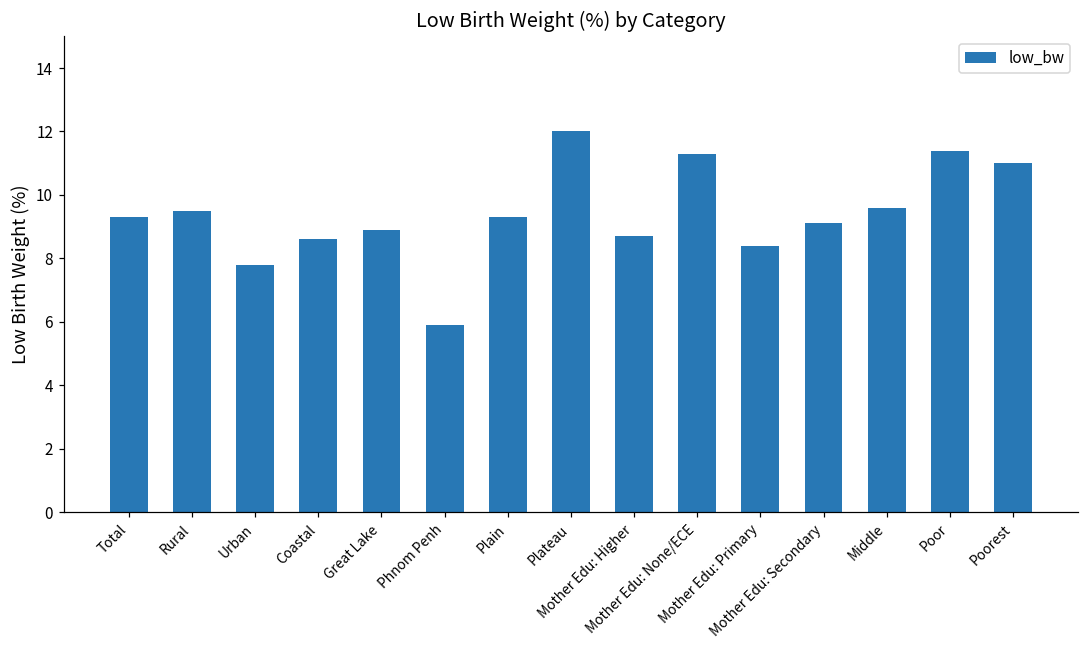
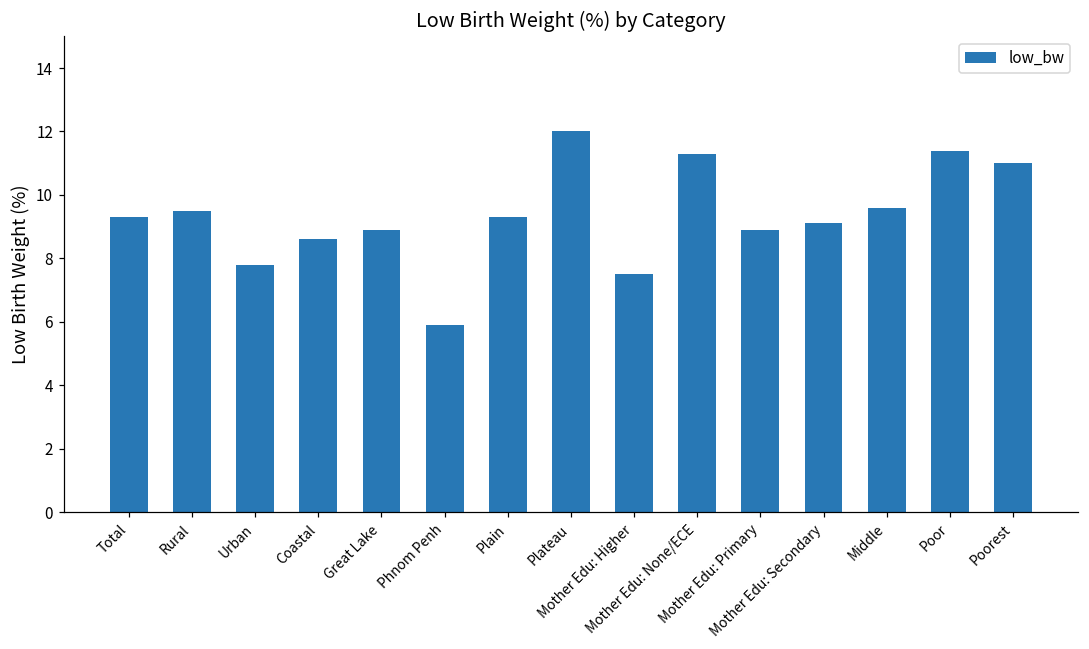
Mother Edu: Higher: 8.7 -> 7.5
Mother Edu: Primary: 8.4 -> 8.9
